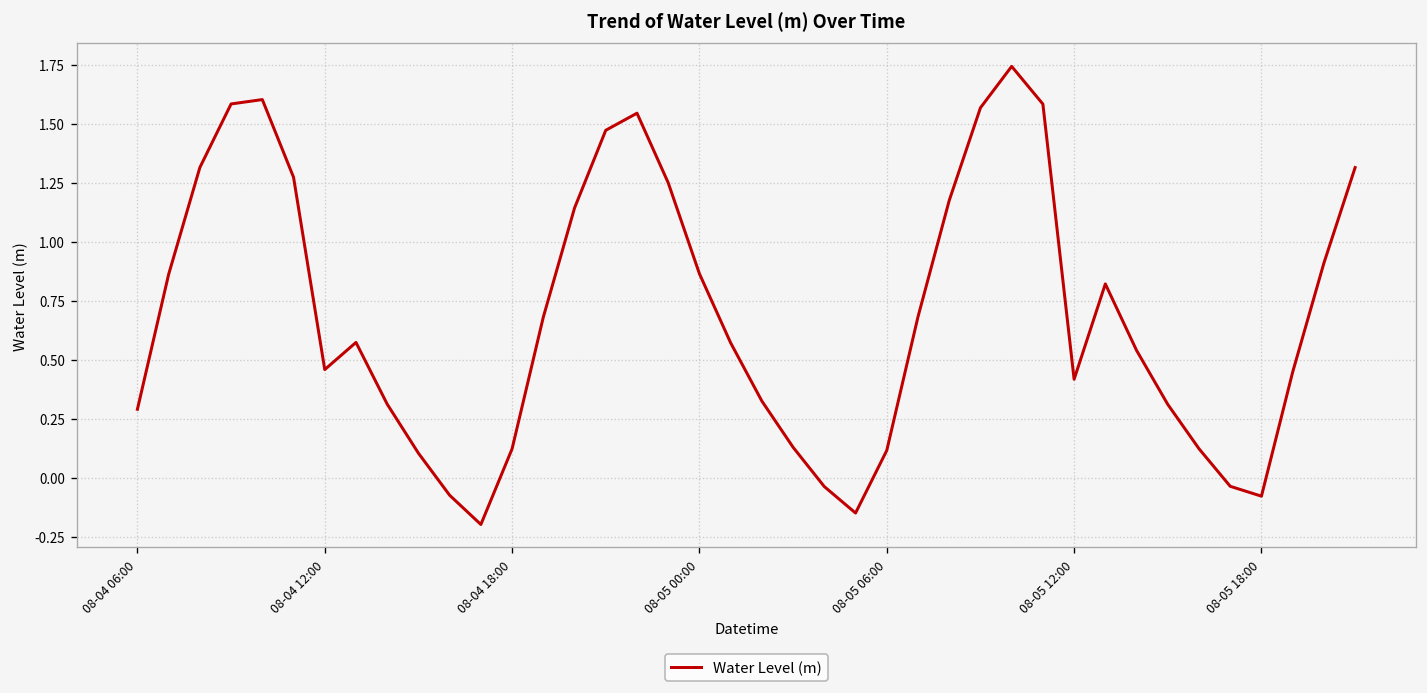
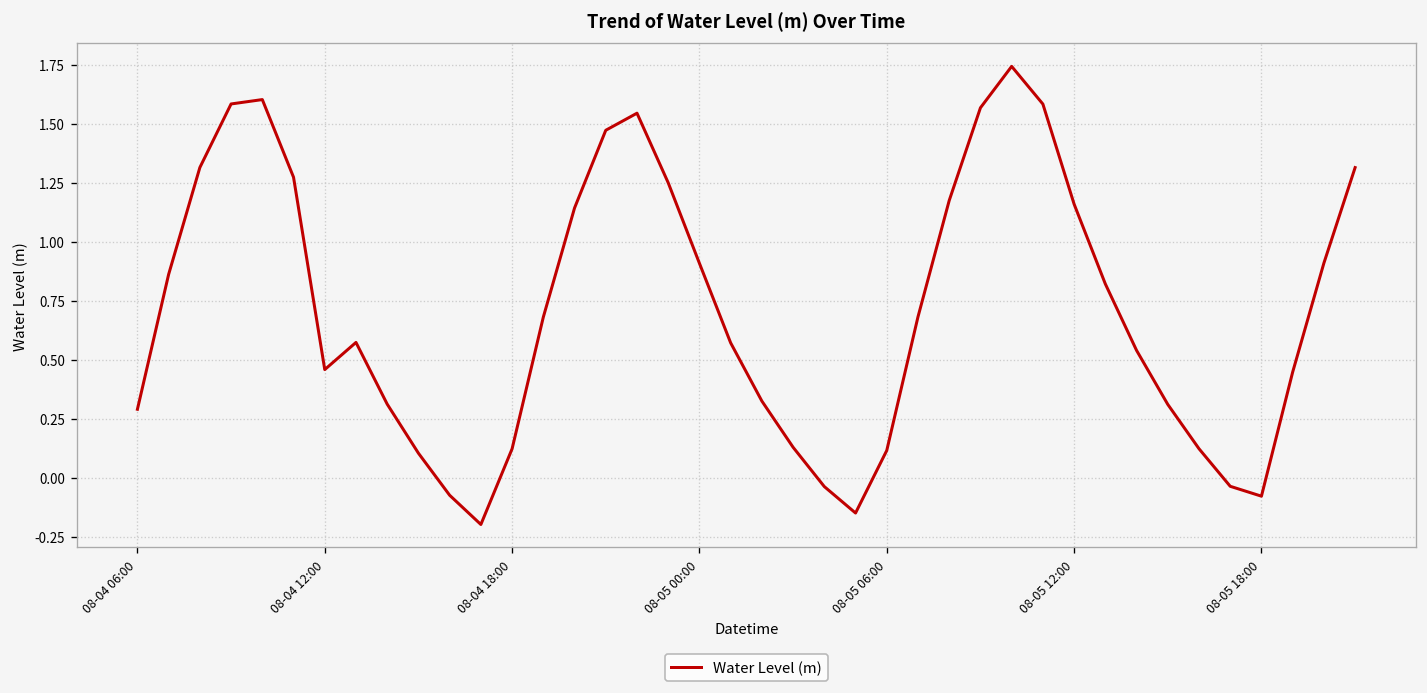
08-05 00:00: 0.87 -> 0.91
08-05 12:00: 0.42 -> 1.16
